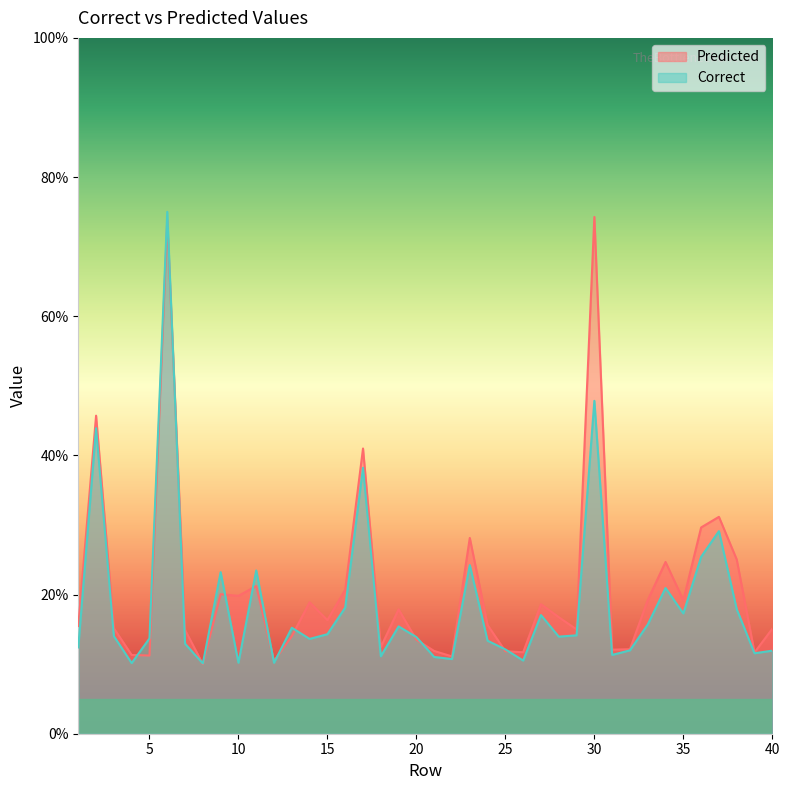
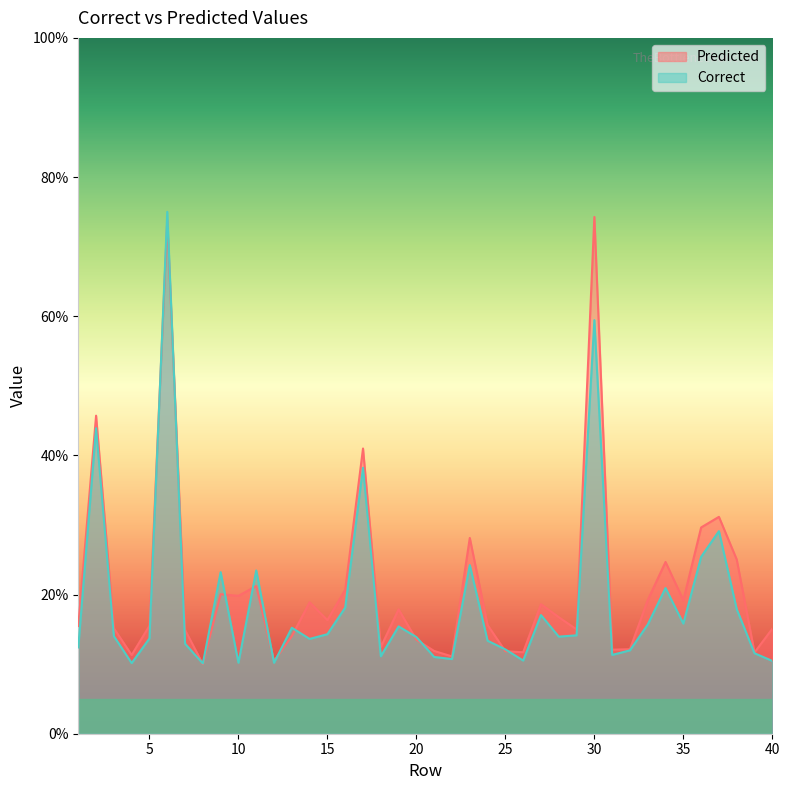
Predicted, 5: 11% -> 16%
Correct, 30: 48% -> 59%
Correct, 35: 17% -> 16%
Correct, 40: 12% -> 10%
